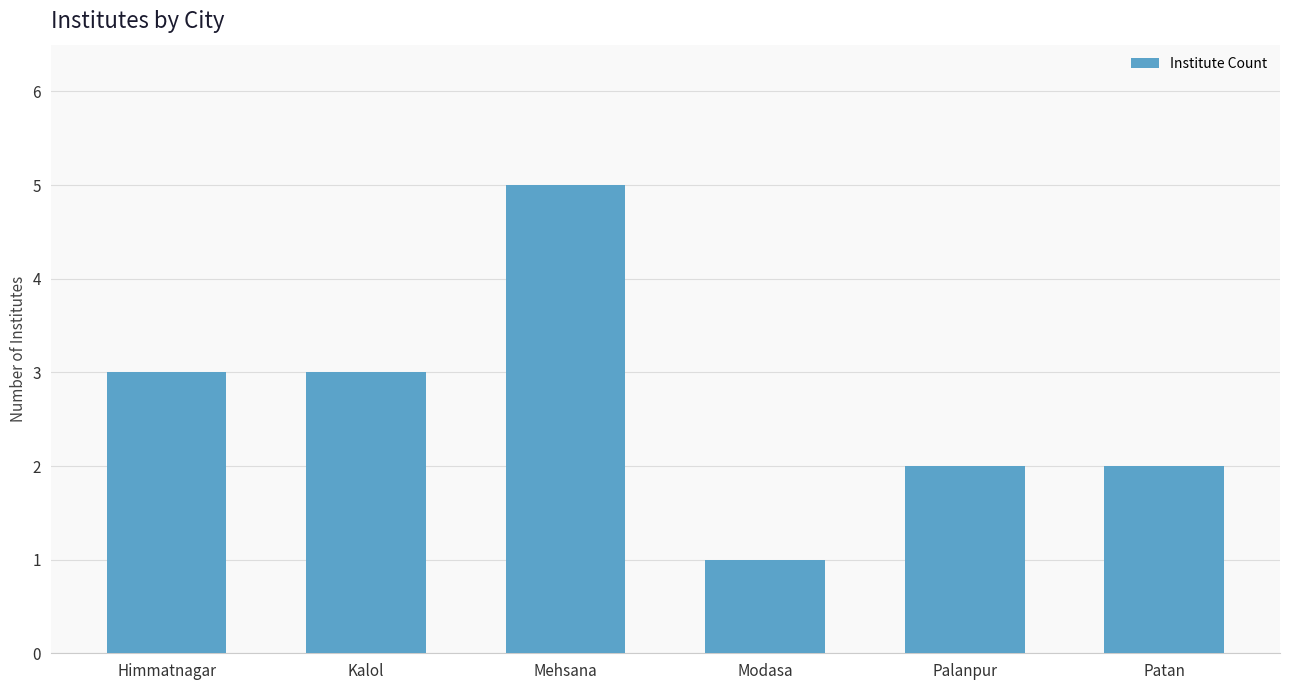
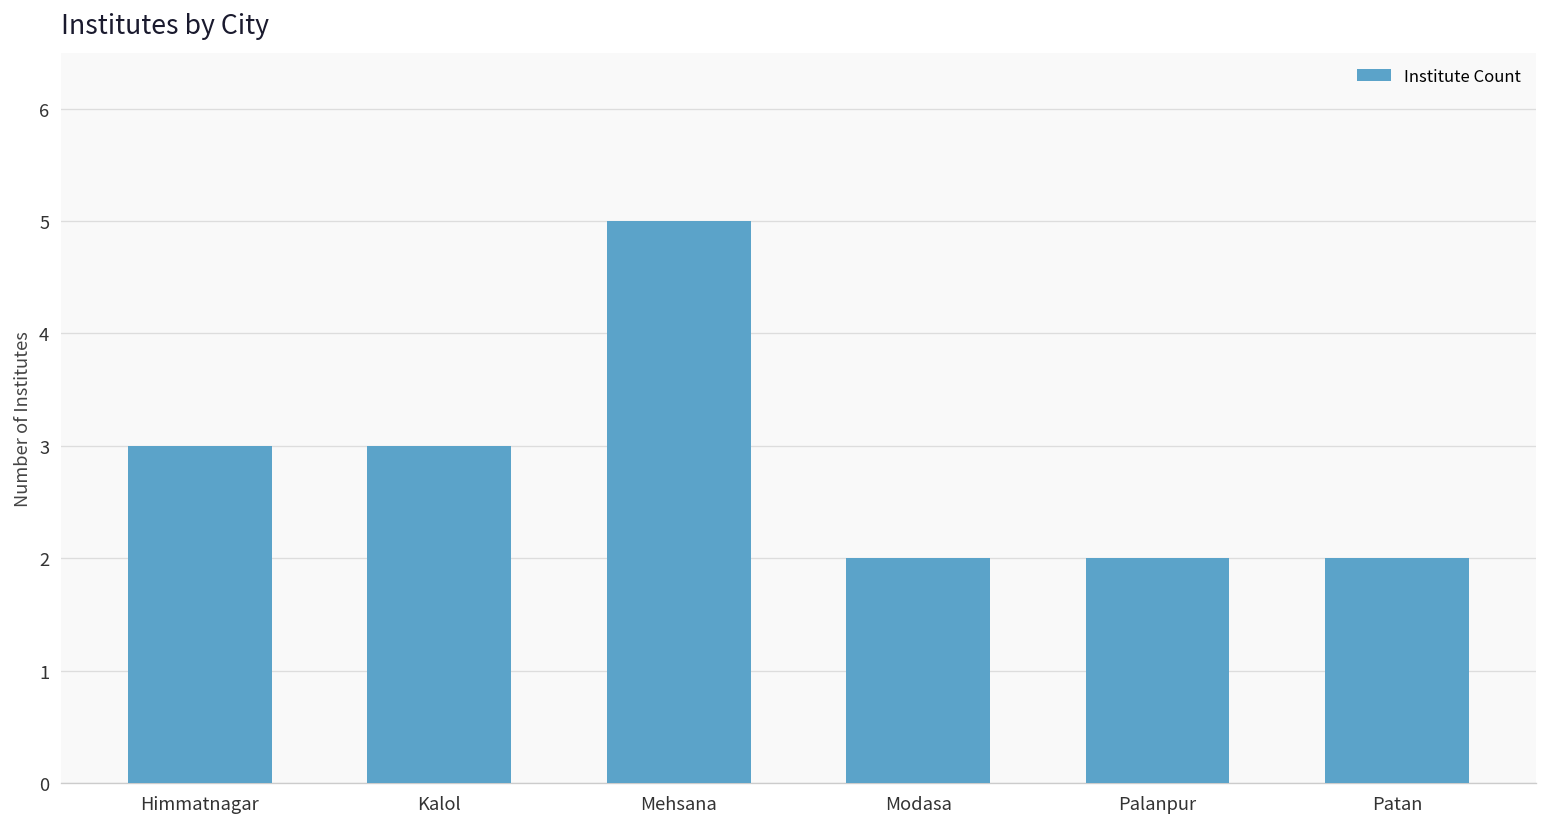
Modasa: 1 -> 2
